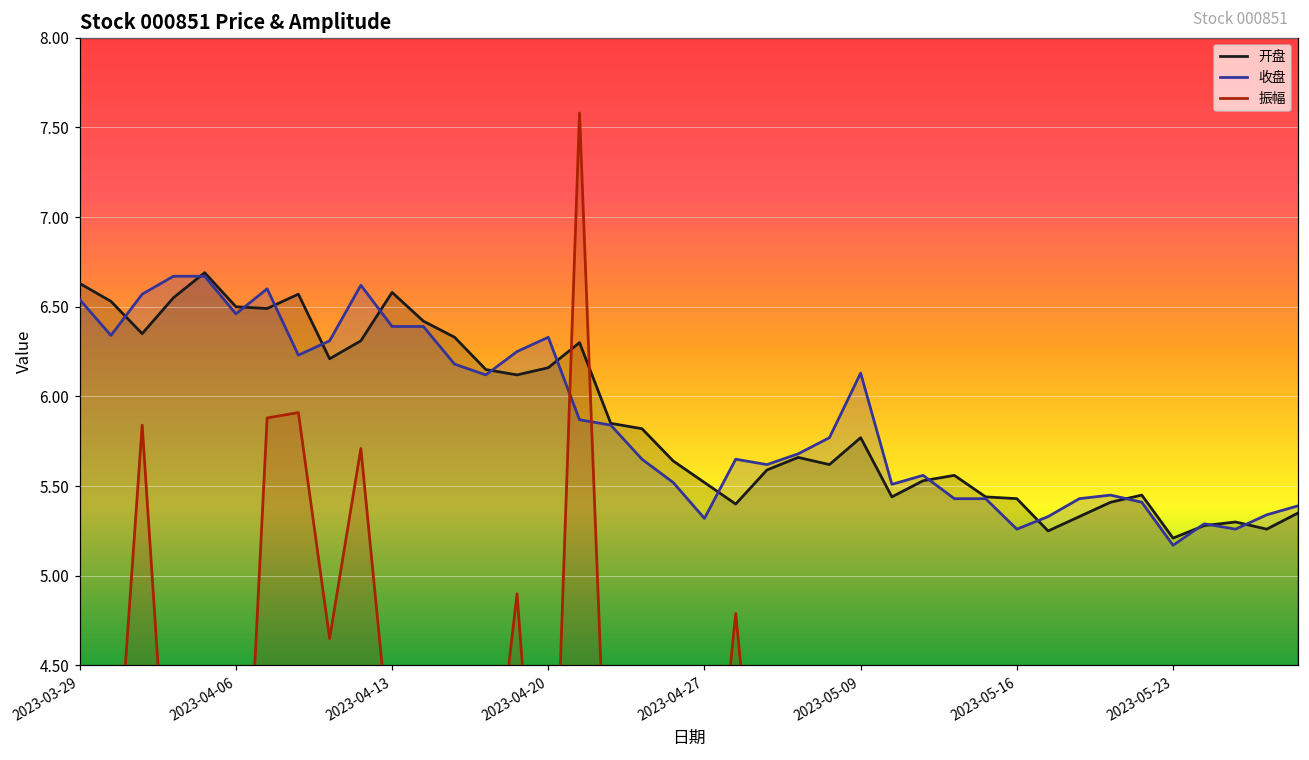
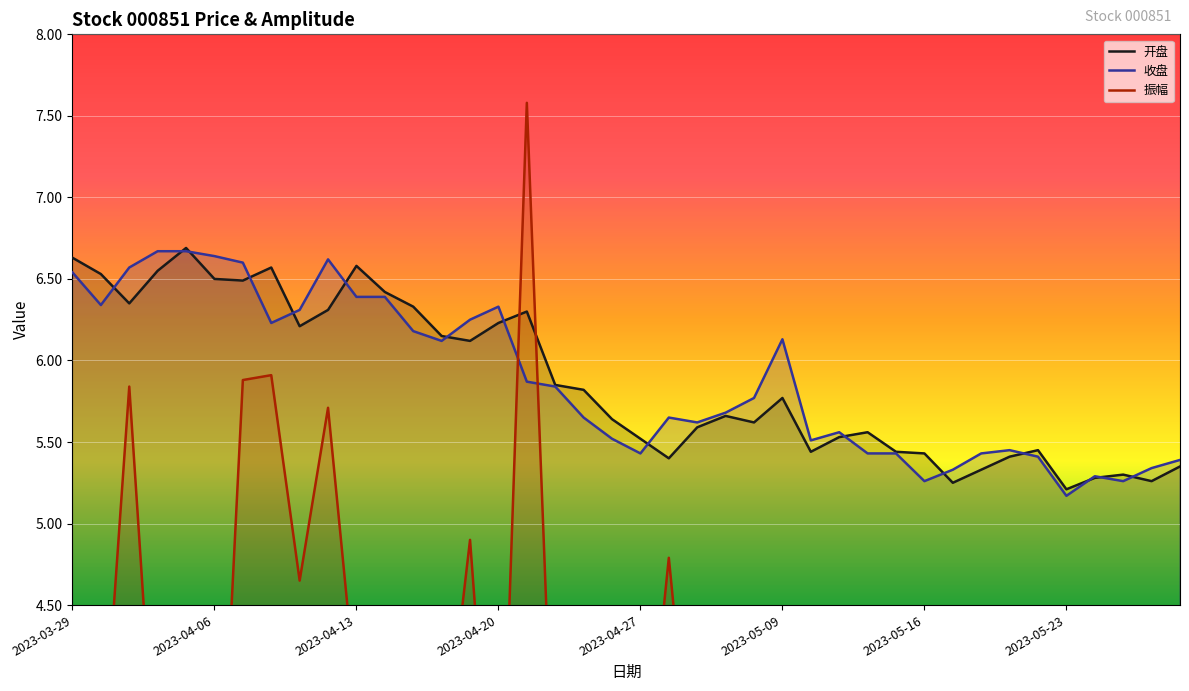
收盘, 2023-04-06: 6.46 -> 6.64
开盘, 2023-04-20: 6.16 -> 6.23
收盘, 2023-04-27: 5.32 -> 5.43
